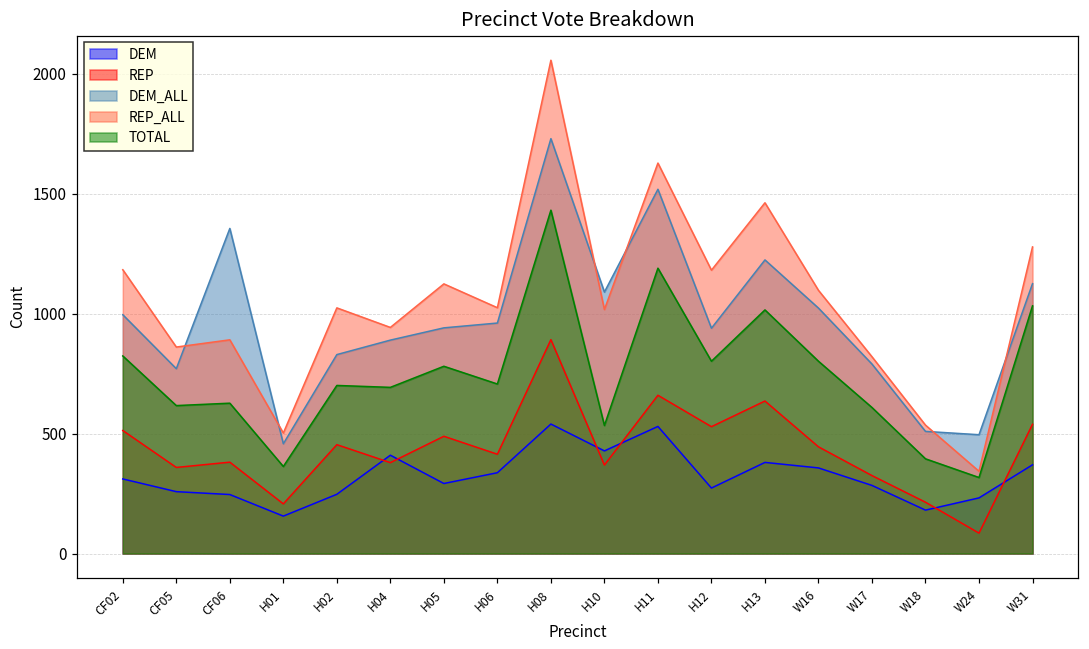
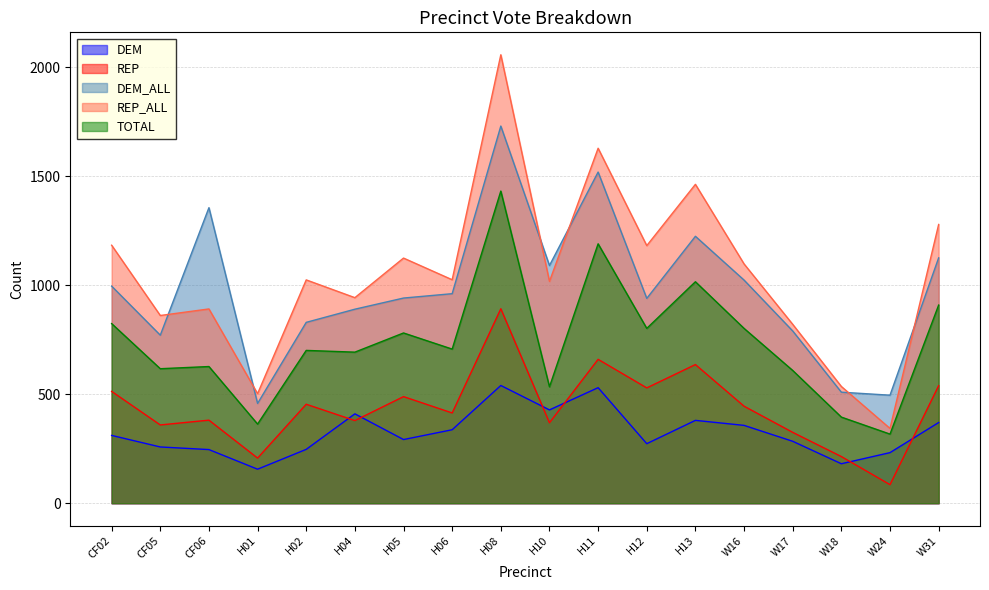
TOTAL, W31: 1030 -> 910
